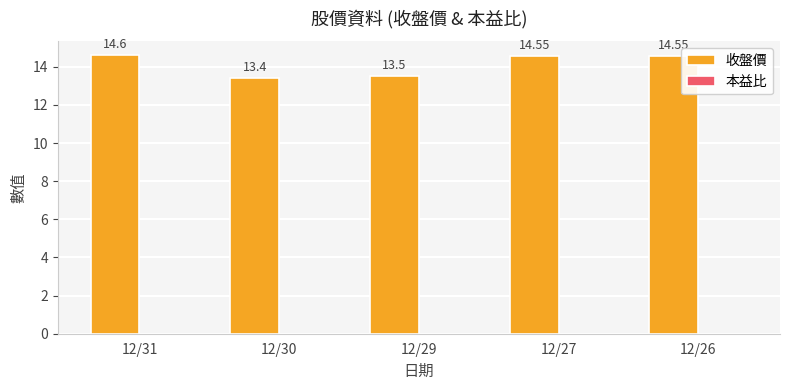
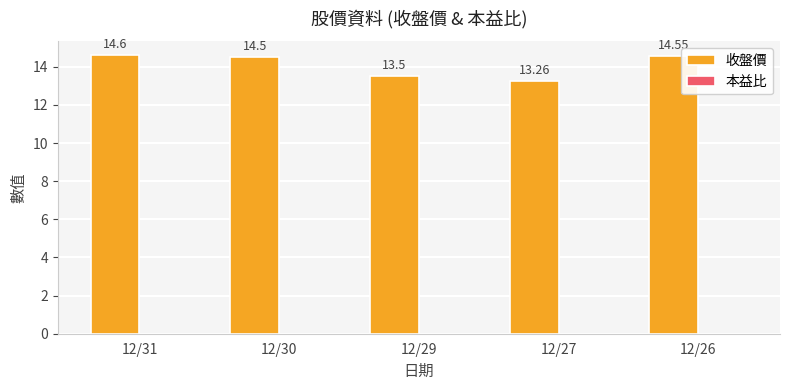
收盤價, 12/30: 13.4 -> 14.5
收盤價, 12/27: 14.55 -> 13.26
